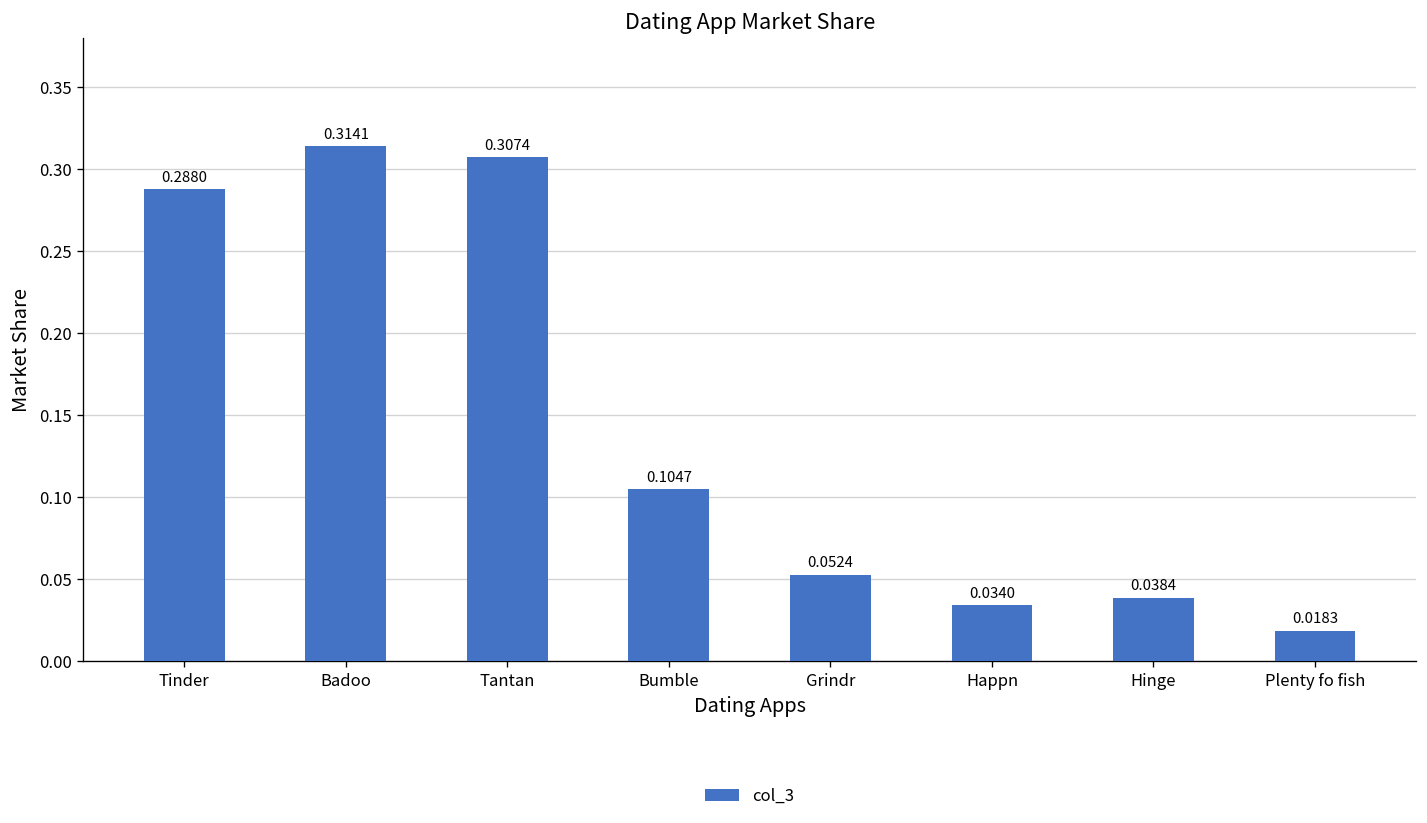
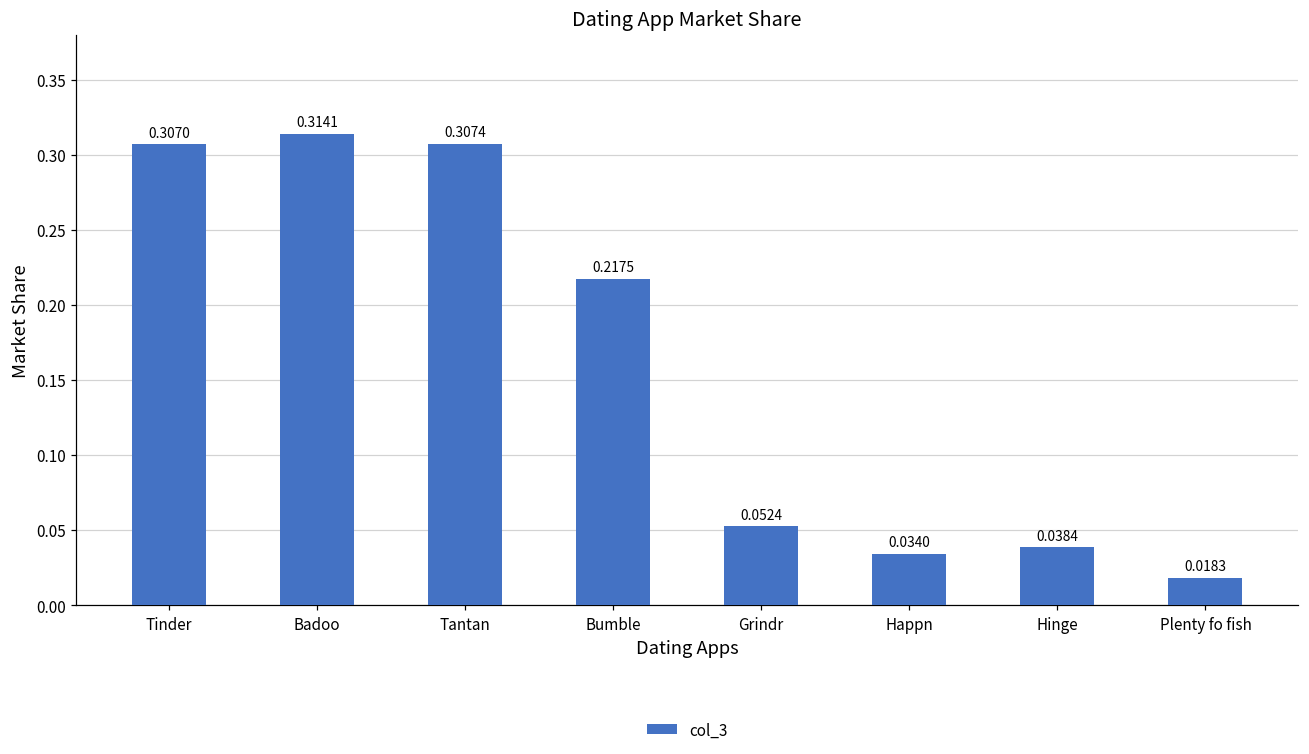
Tinder: 0.2880 -> 0.3070
Bumble: 0.1047 -> 0.2175
